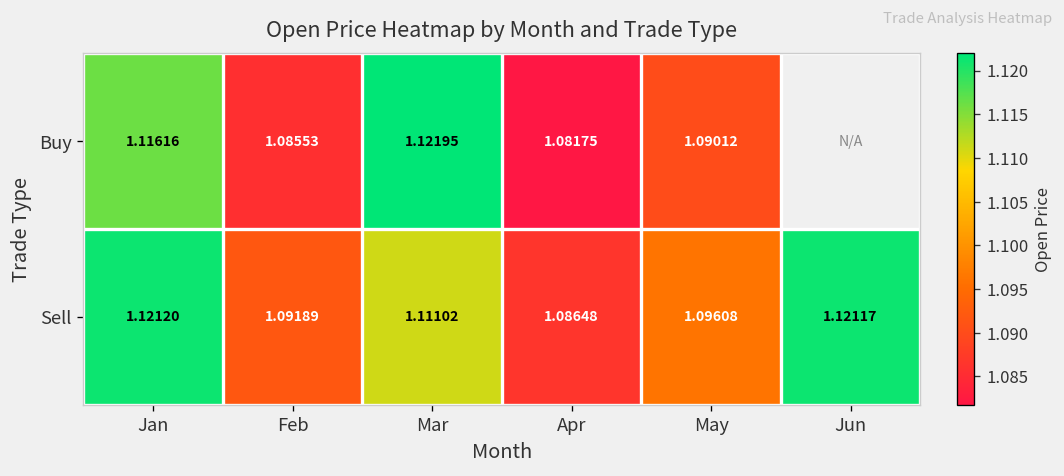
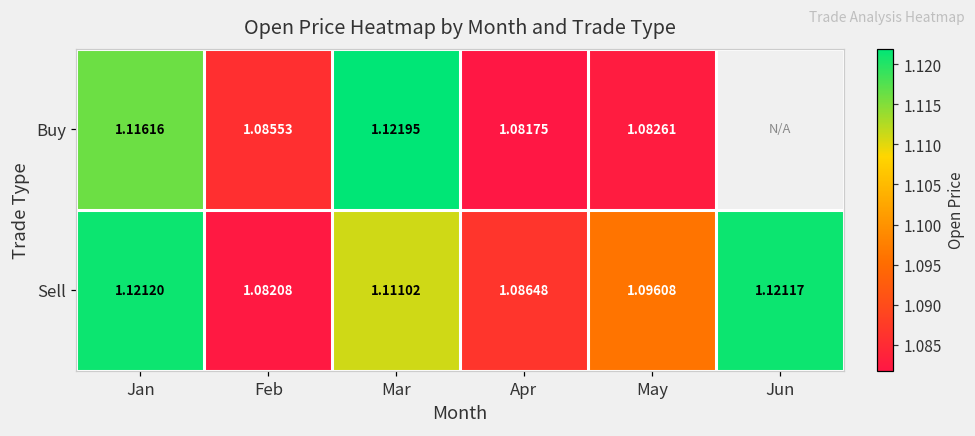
Buy, May: 1.09012 -> 1.08261
Sell, Feb: 1.09189 -> 1.08208
